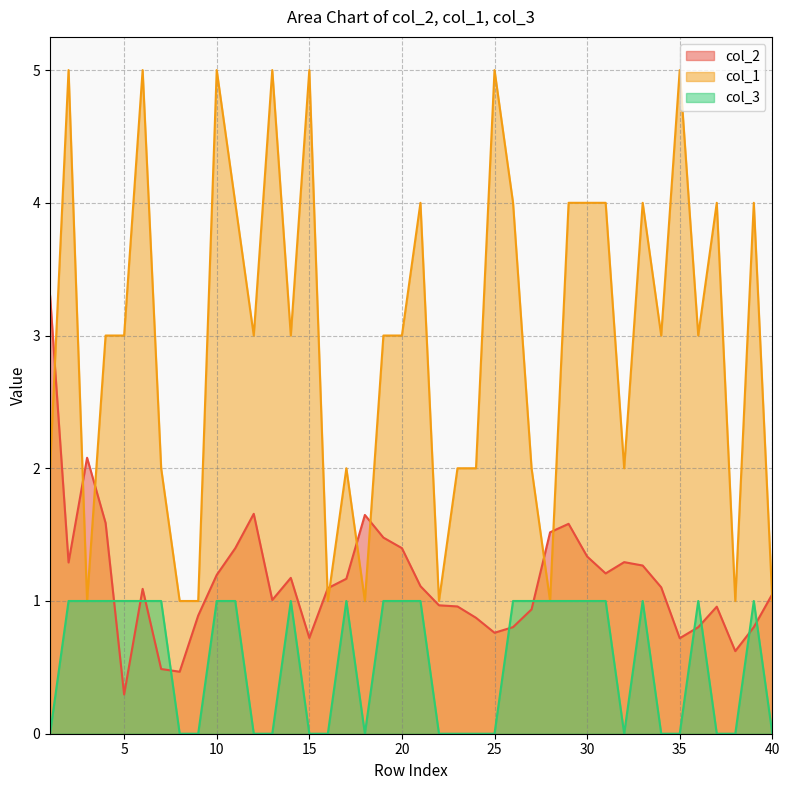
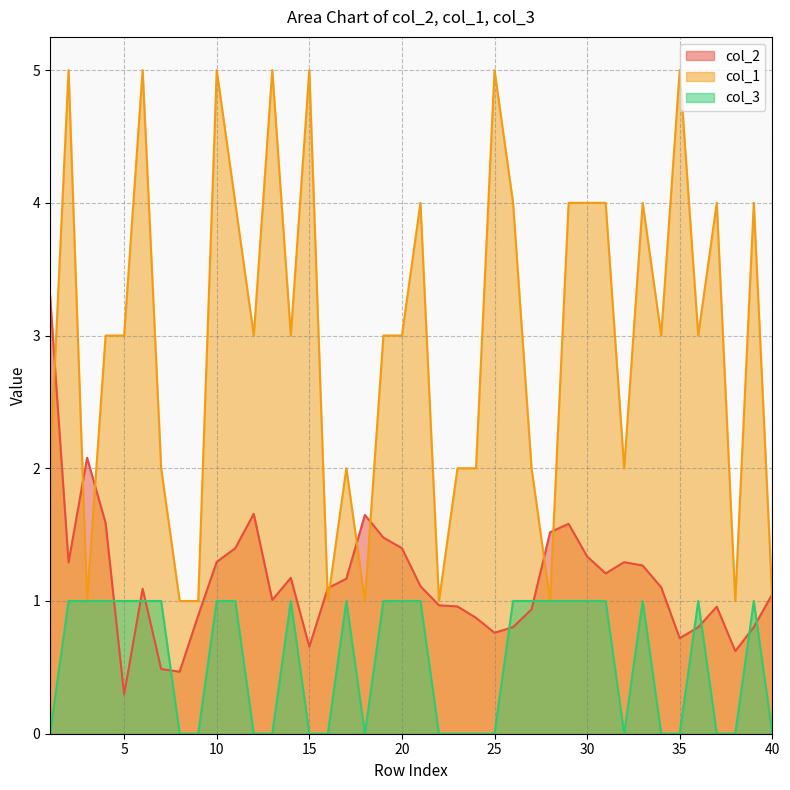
col_2, 10: 1.20 -> 1.29
col_2, 15: 0.72 -> 0.66
